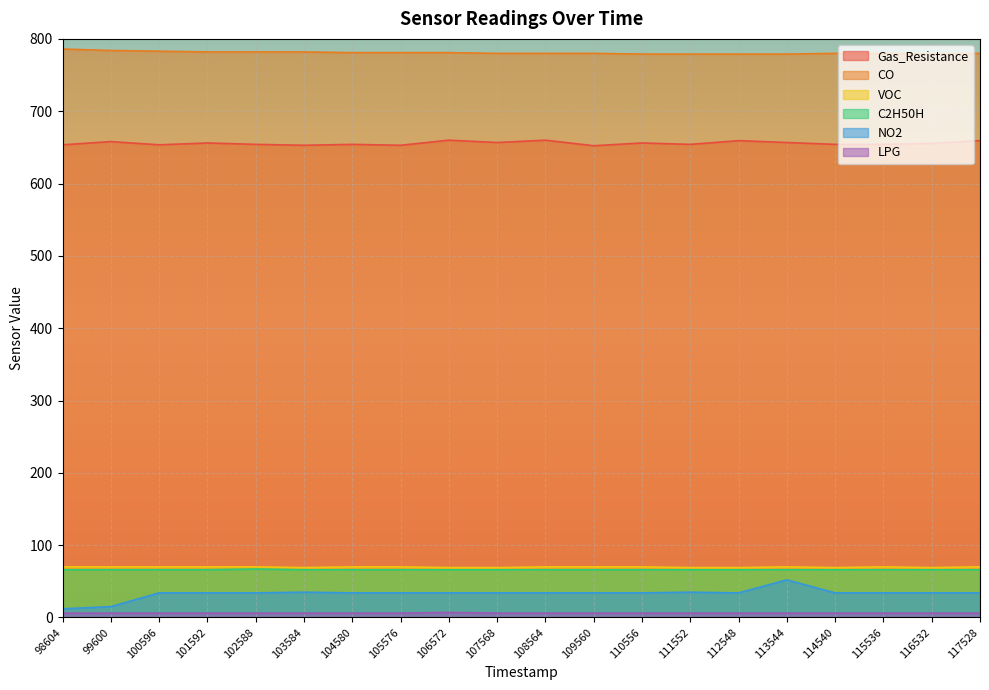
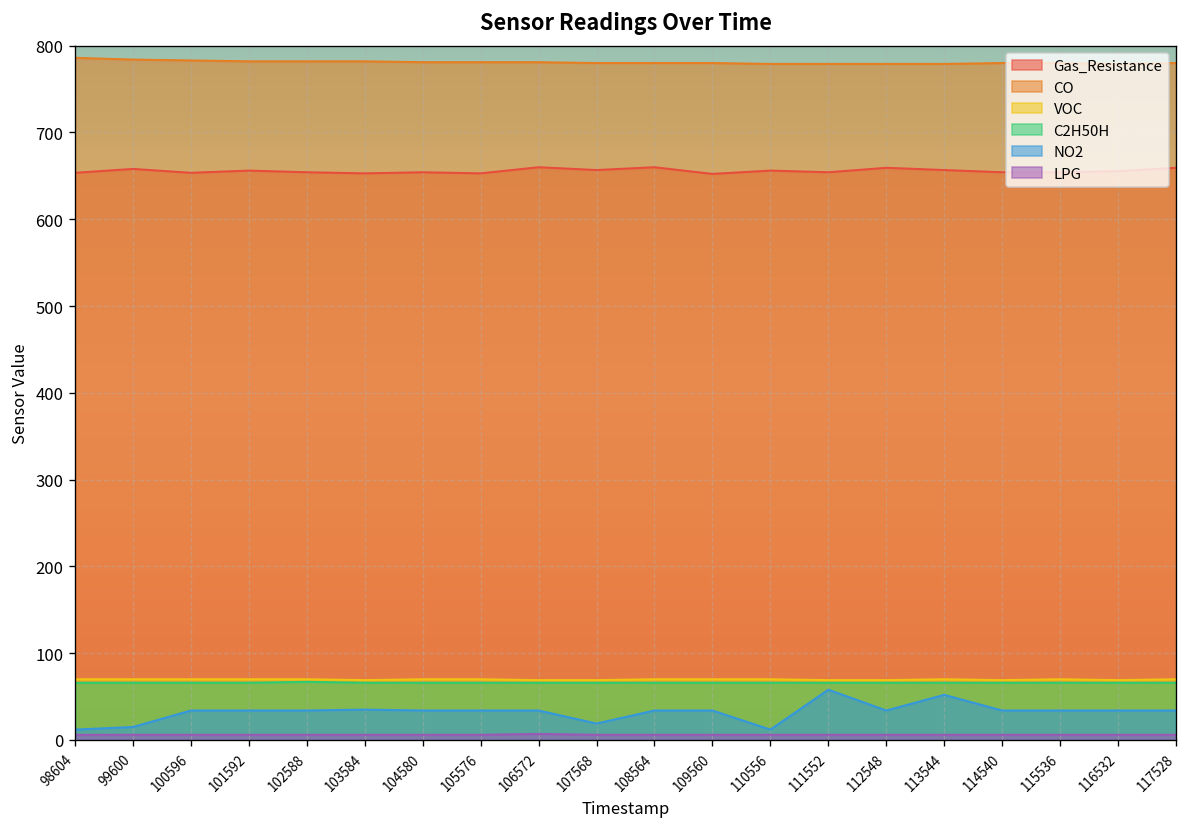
NO2, 107568: 30 -> 20
NO2, 110556: 30 -> 10
NO2, 111552: 40 -> 60
